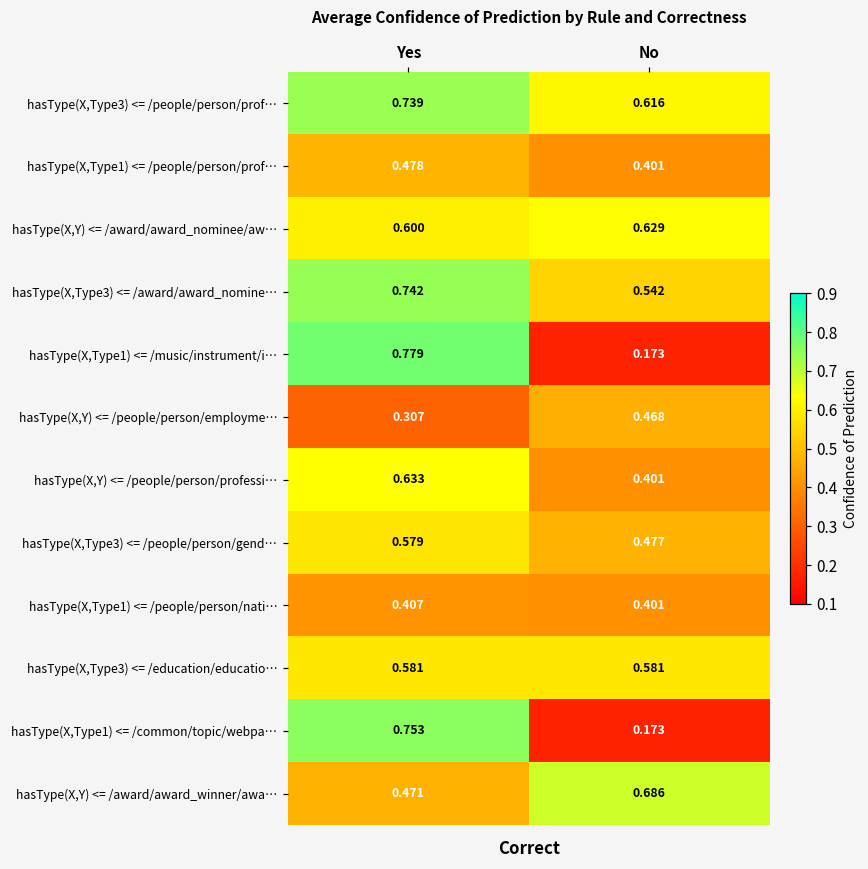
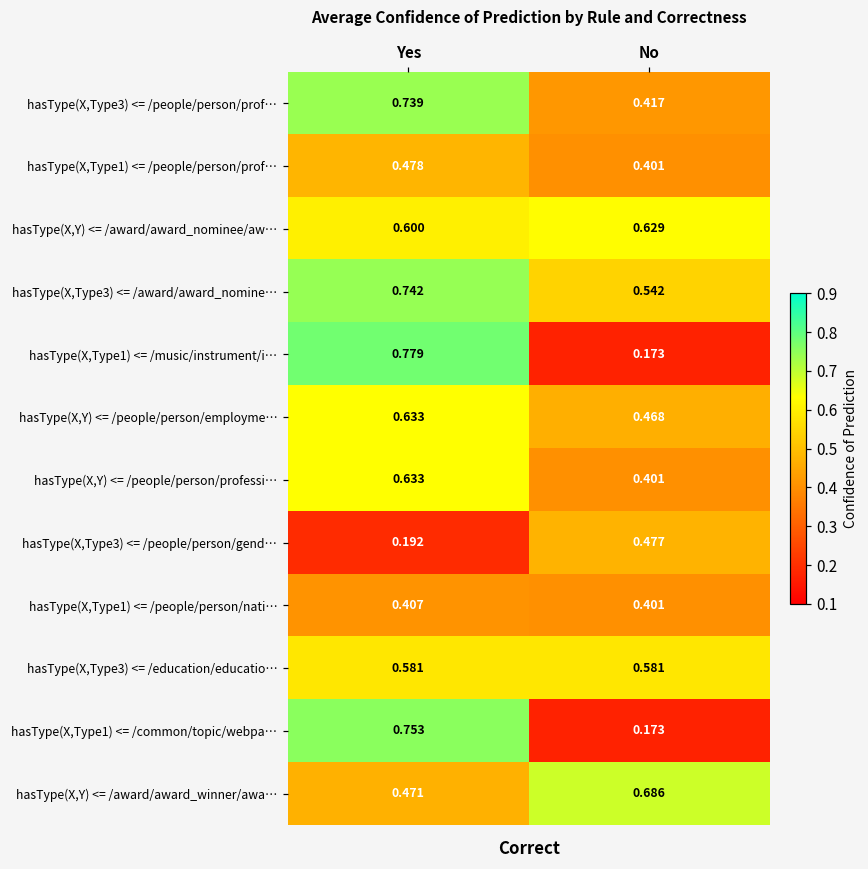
hasType(X,Type3) <= /people/person/prof…, No: 0.616 -> 0.417
hasType(X,Y) <= /people/person/employme…, Yes: 0.307 -> 0.633
hasType(X,Type3) <= /people/person/gend…, Yes: 0.579 -> 0.192
